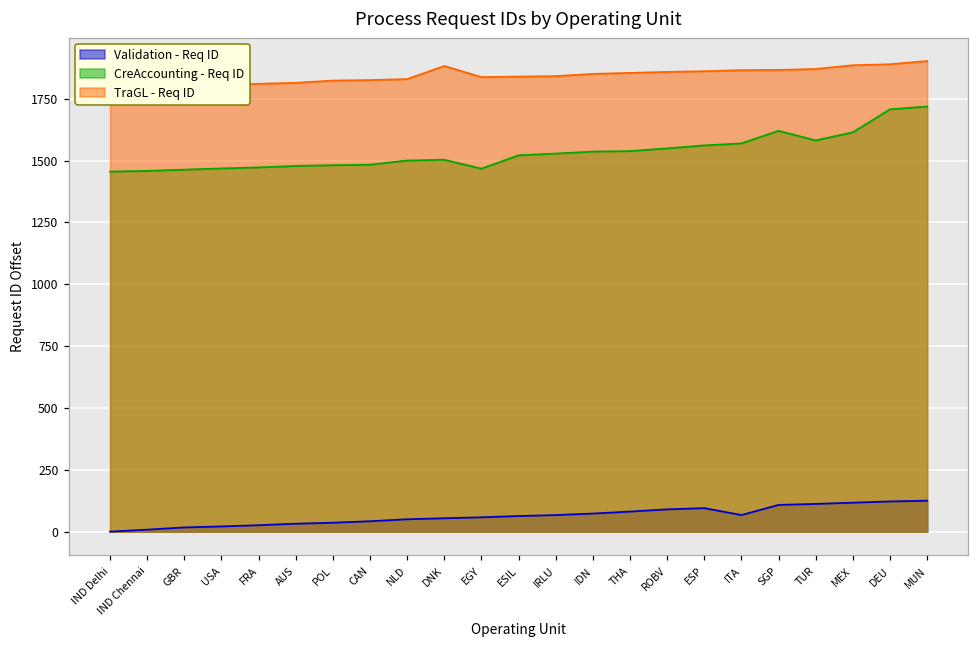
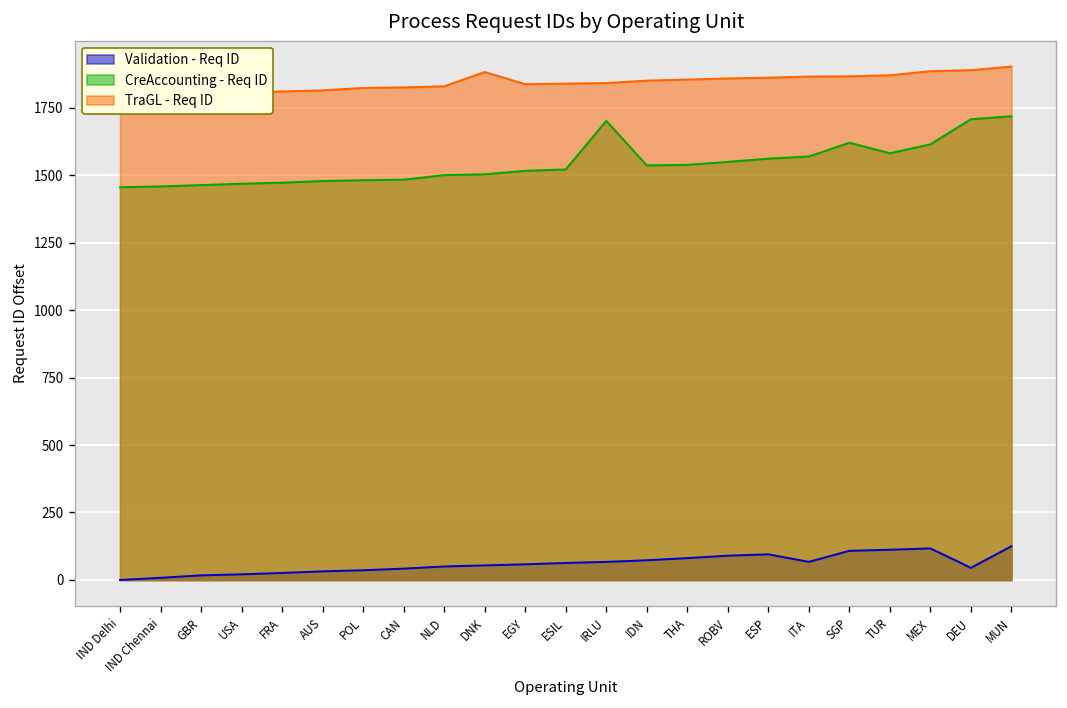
CreAccounting - Req ID, EGY: 1470 -> 1520
CreAccounting - Req ID, IRLU: 1530 -> 1700
Validation - Req ID, DEU: 120 -> 50
